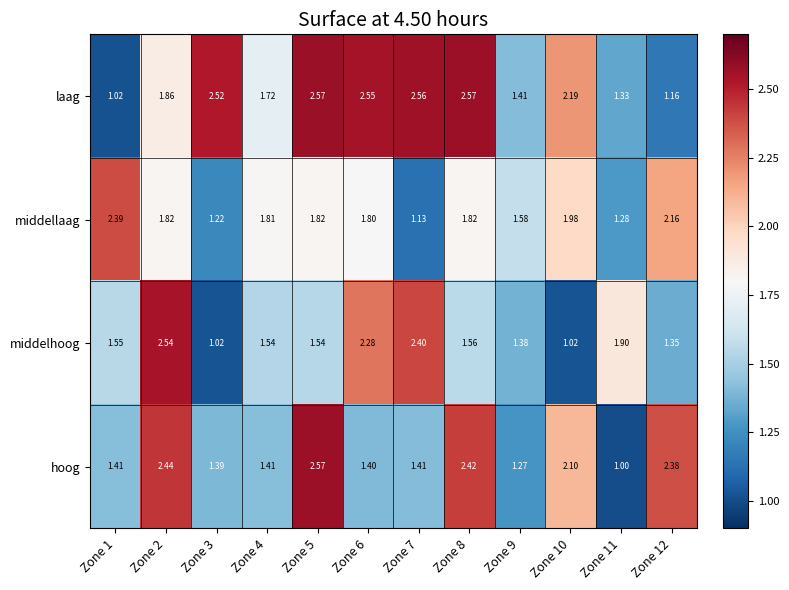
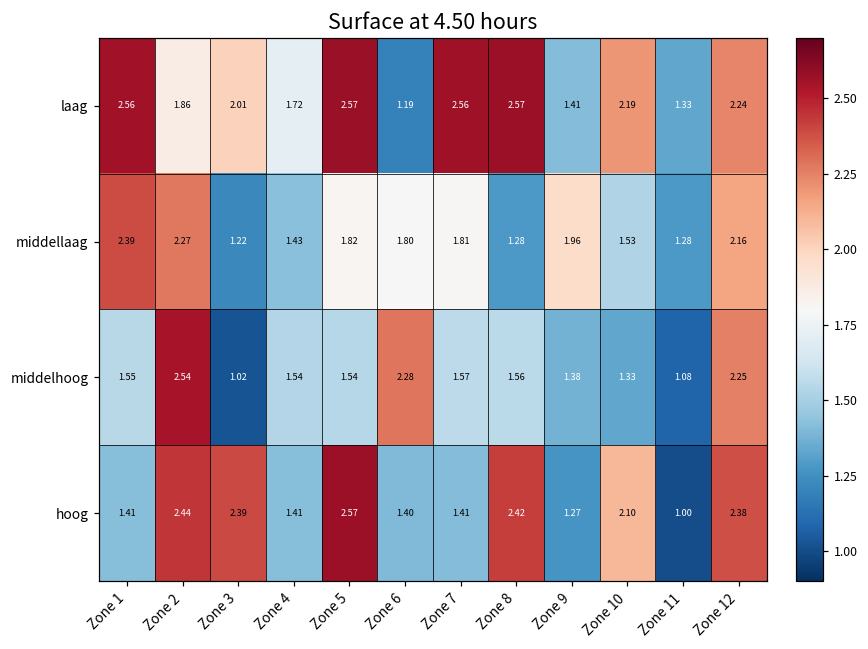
laag, Zone 1: 1.02 -> 2.56
laag, Zone 3: 2.52 -> 2.01
laag, Zone 6: 2.55 -> 1.19
laag, Zone 12: 1.16 -> 2.24
middellaag, Zone 2: 1.82 -> 2.27
middellaag, Zone 4: 1.81 -> 1.43
middellaag, Zone 7: 1.13 -> 1.81
middellaag, Zone 8: 1.82 -> 1.28
middellaag, Zone 9: 1.58 -> 1.96
middellaag, Zone 10: 1.98 -> 1.53
middelhoog, Zone 7: 2.40 -> 1.57
middelhoog, Zone 10: 1.02 -> 1.33
middelhoog, Zone 11: 1.90 -> 1.08
middelhoog, Zone 12: 1.35 -> 2.25
hoog, Zone 3: 1.39 -> 2.39
